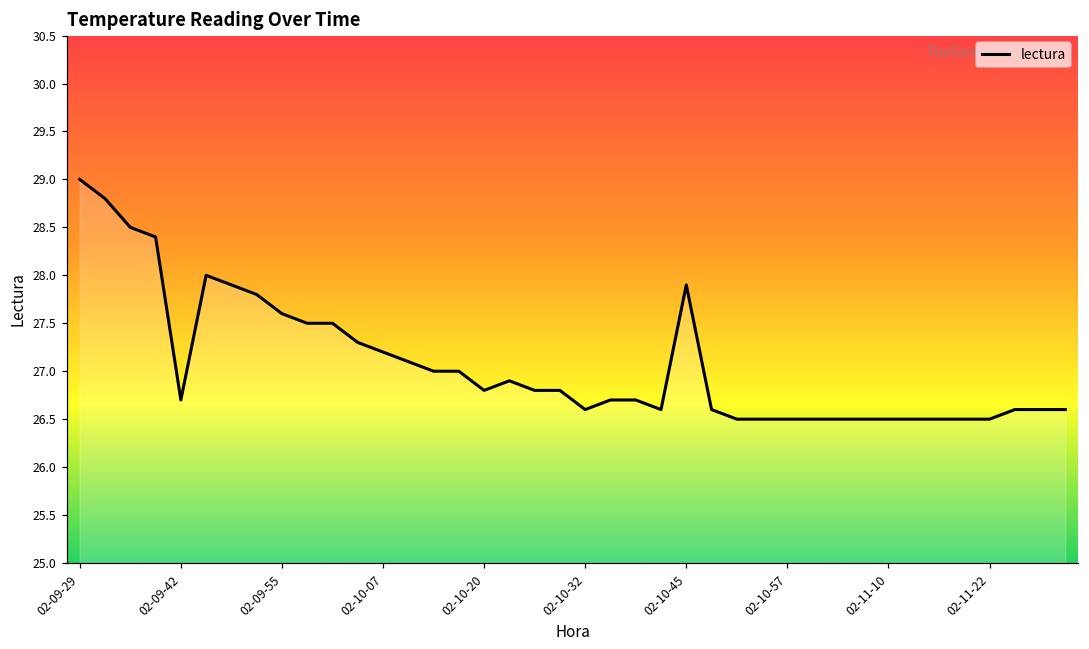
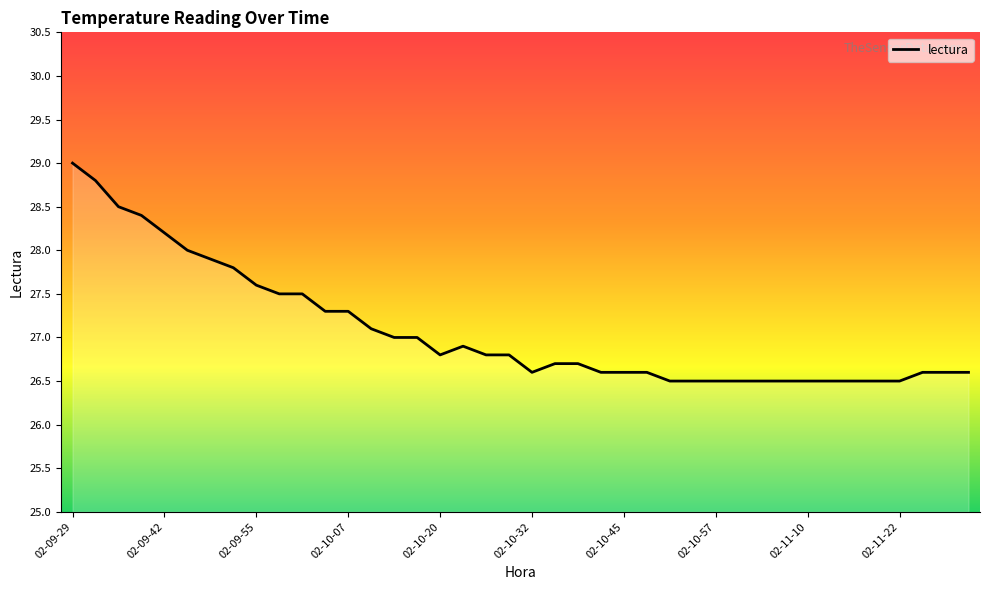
02-09-42: 26.7 -> 28.2
02-10-07: 27.2 -> 27.3
02-10-45: 27.9 -> 26.6
